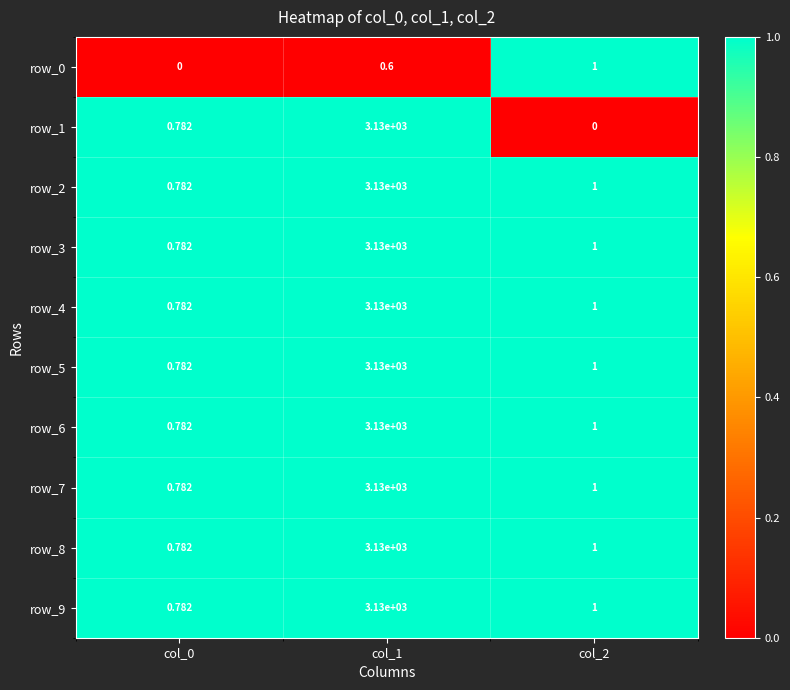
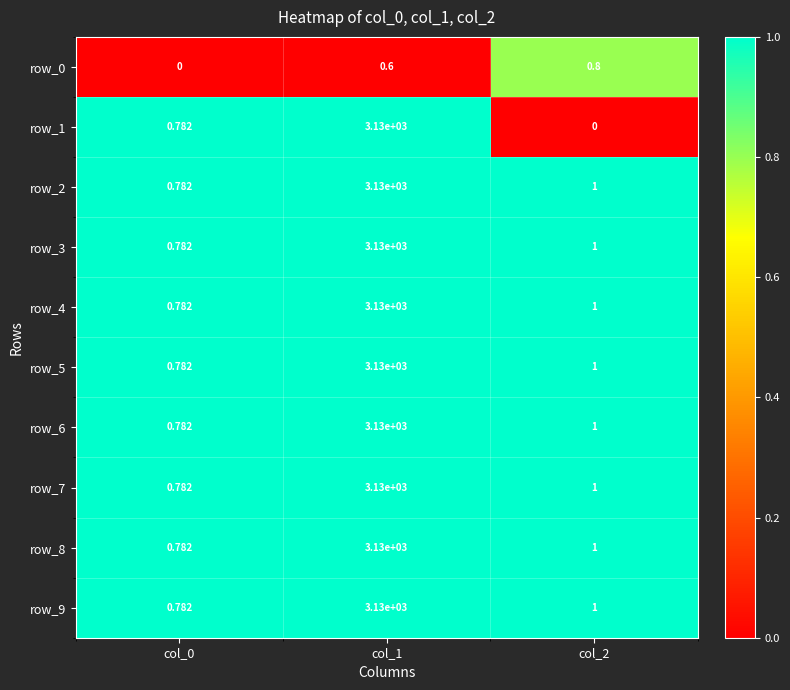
row_0, col_2: 1 -> 0.8
